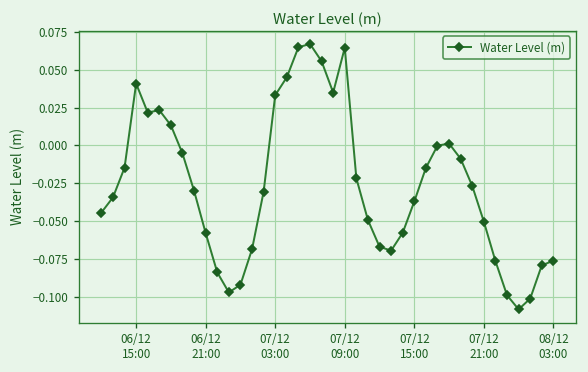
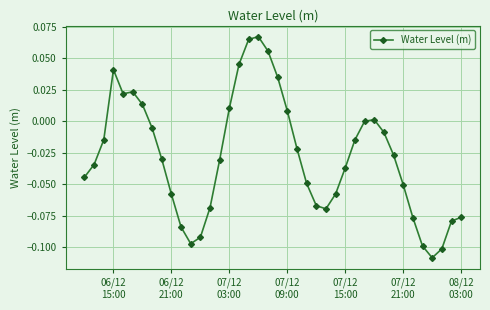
07/12 03:00: 0.033 -> 0.010
07/12 09:00: 0.065 -> 0.008
